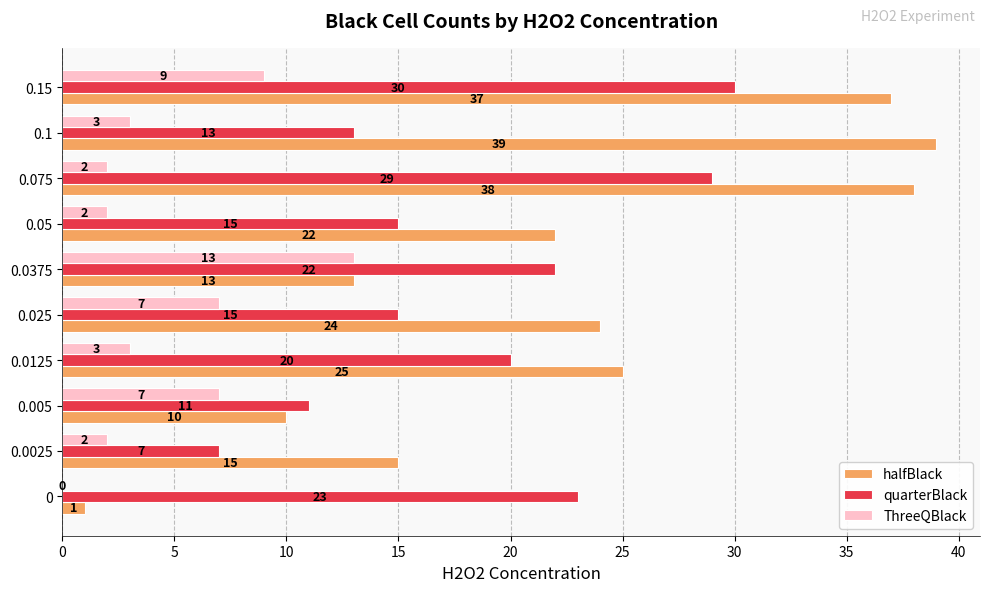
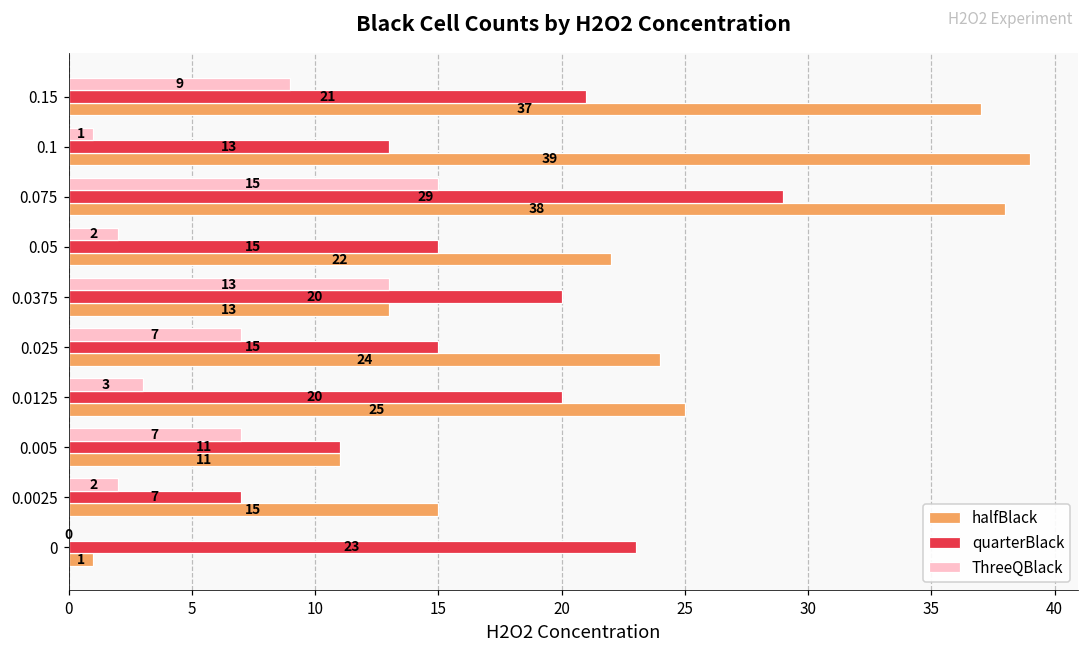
quarterBlack, 0.15: 30 -> 21
ThreeQBlack, 0.1: 3 -> 1
ThreeQBlack, 0.075: 2 -> 15
quarterBlack, 0.0375: 22 -> 20
halfBlack, 0.005: 10 -> 11
